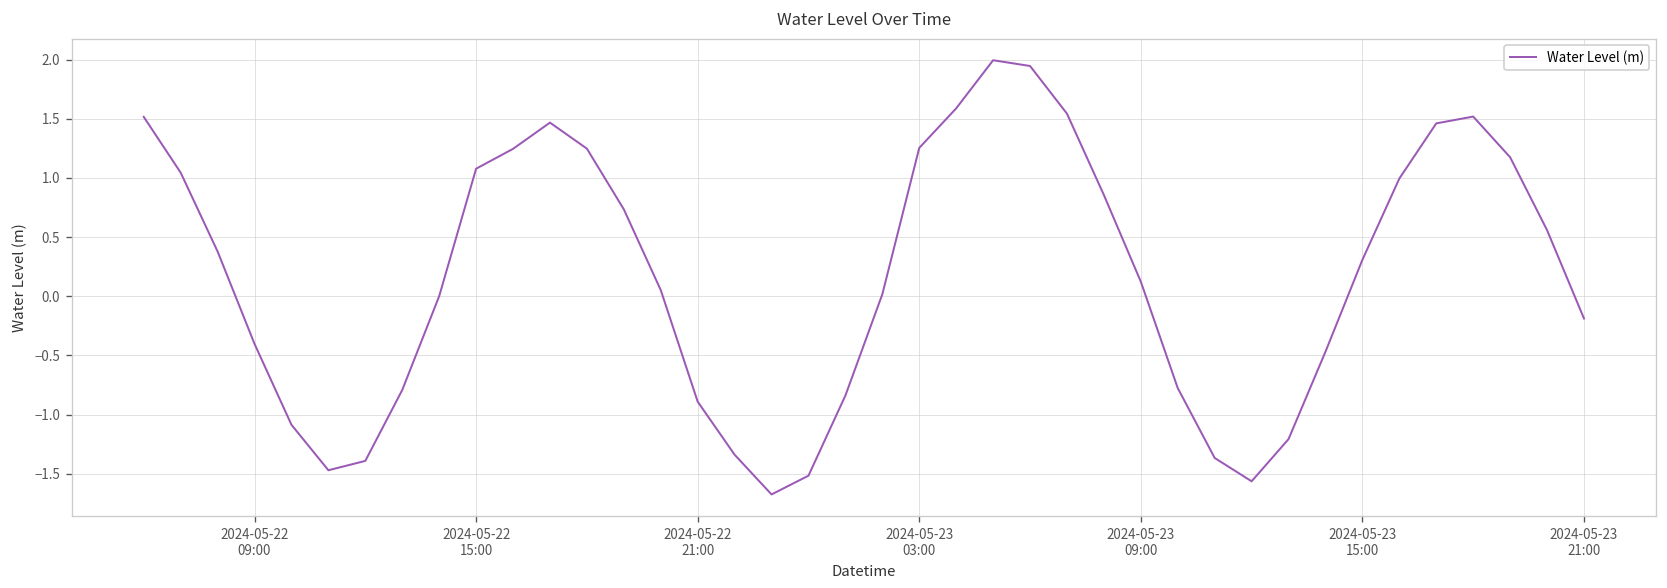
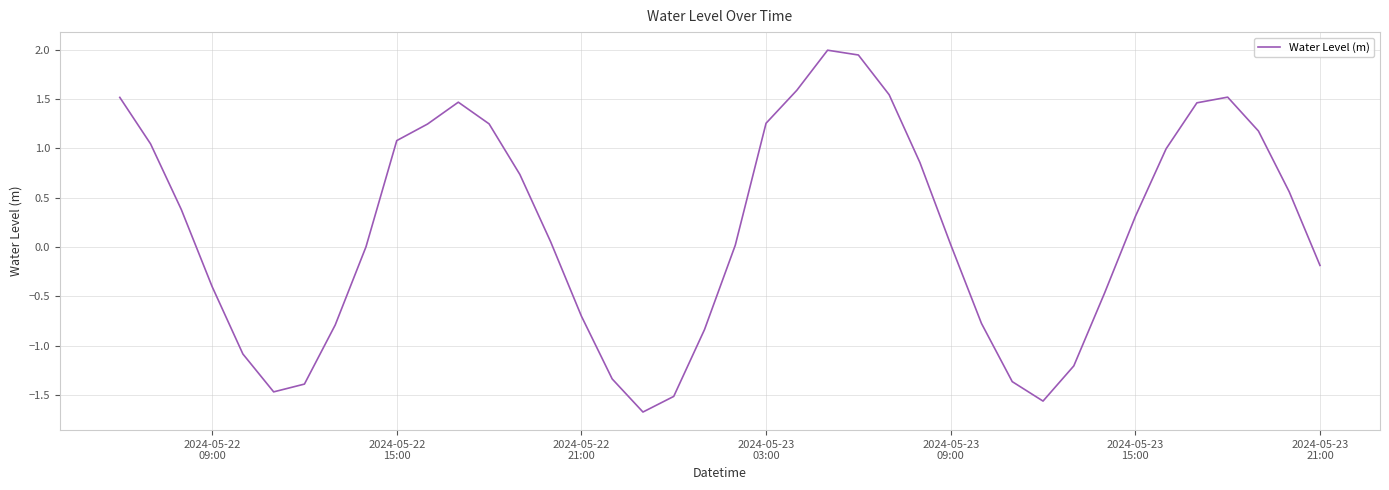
2024-05-22 21:00: -0.9 -> -0.7
2024-05-23 09:00: 0.1 -> 0.0
